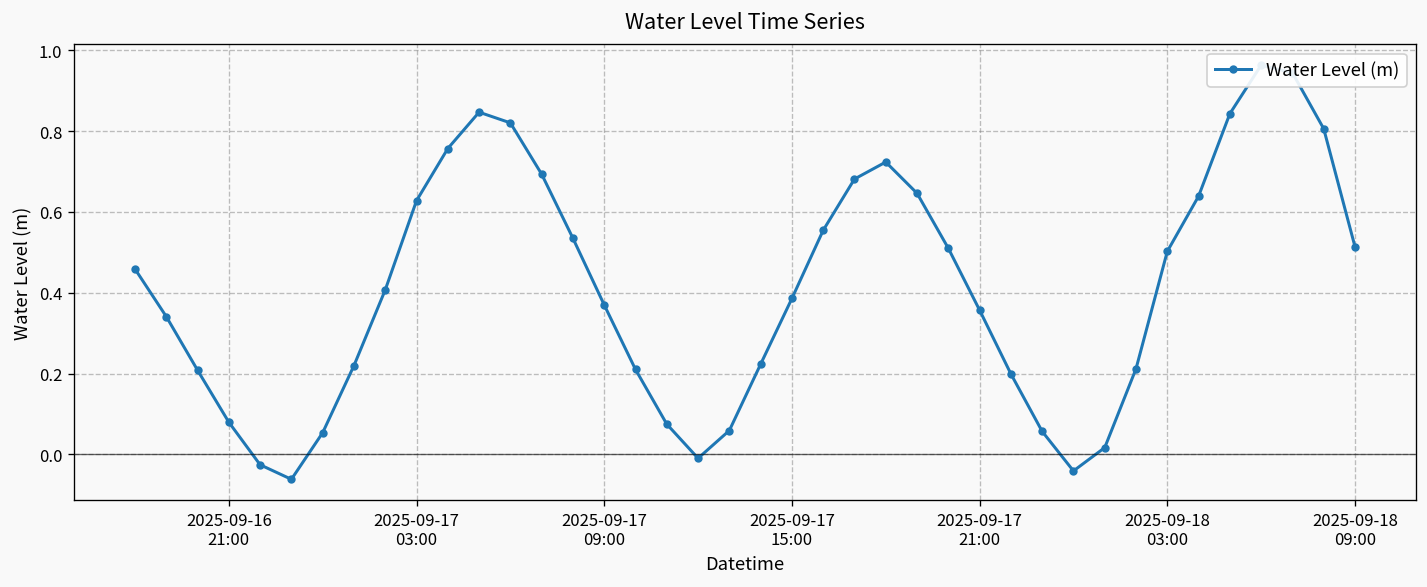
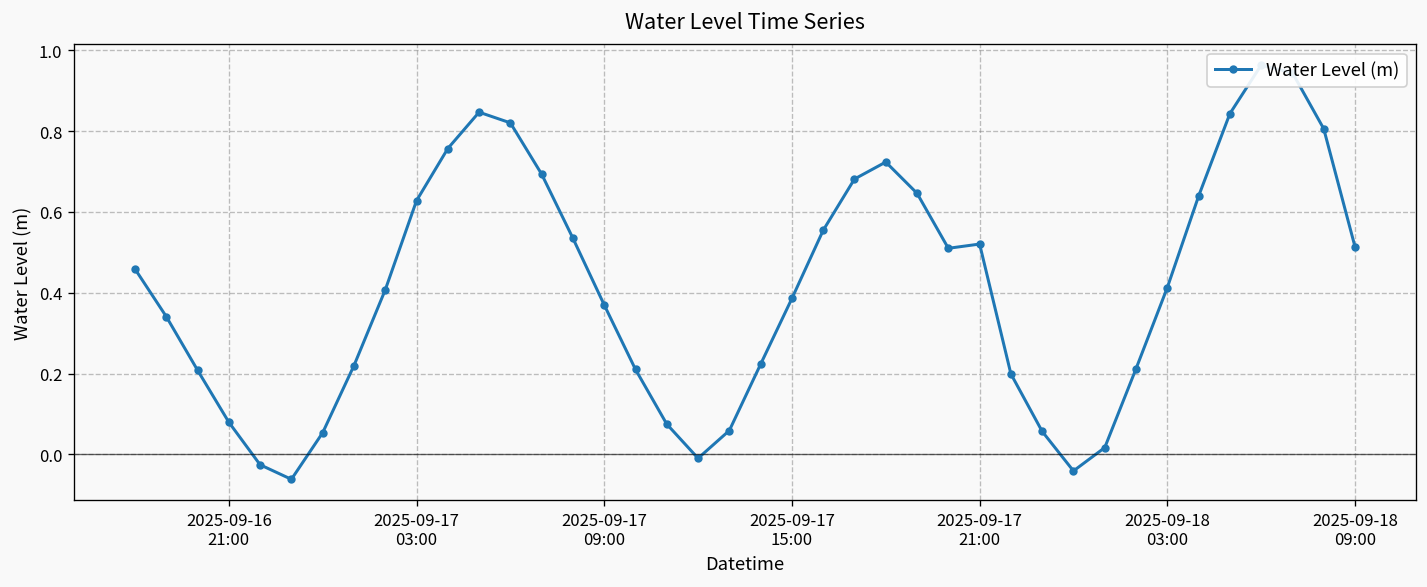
2025-09-17 21:00: 0.36 -> 0.52
2025-09-18 03:00: 0.50 -> 0.41
